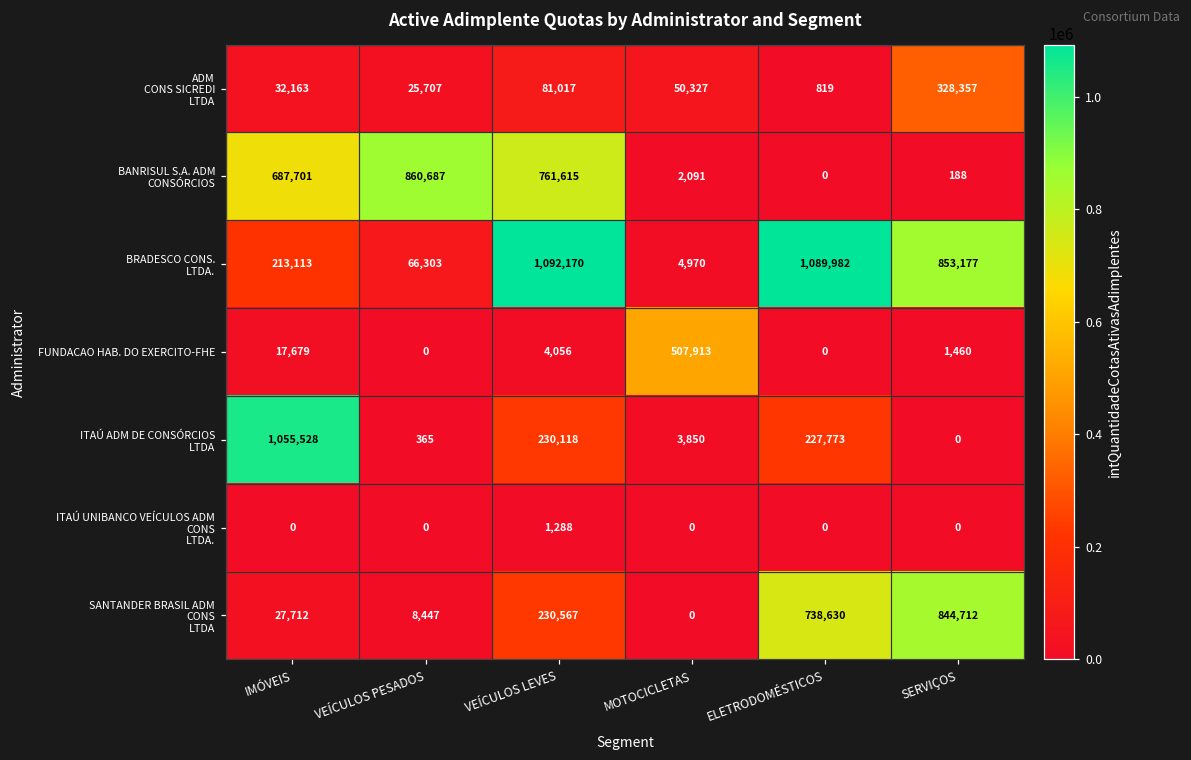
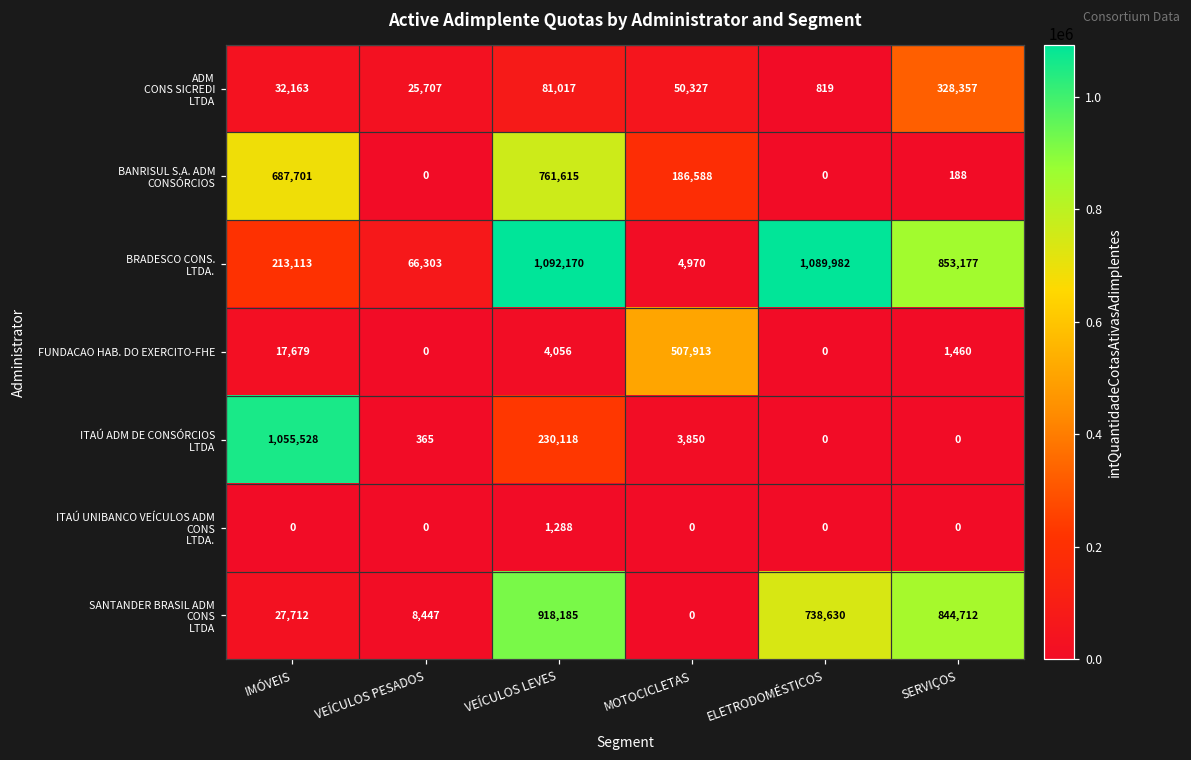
BANRISUL S.A. ADM CONSÓRCIOS, VEÍCULOS PESADOS: 860,687 -> 0
BANRISUL S.A. ADM CONSÓRCIOS, MOTOCICLETAS: 2,091 -> 186,588
ITAÚ ADM DE CONSÓRCIOS LTDA, ELETRODOMÉSTICOS: 227,773 -> 0
SANTANDER BRASIL ADM CONS LTDA, VEÍCULOS LEVES: 230,567 -> 918,185
